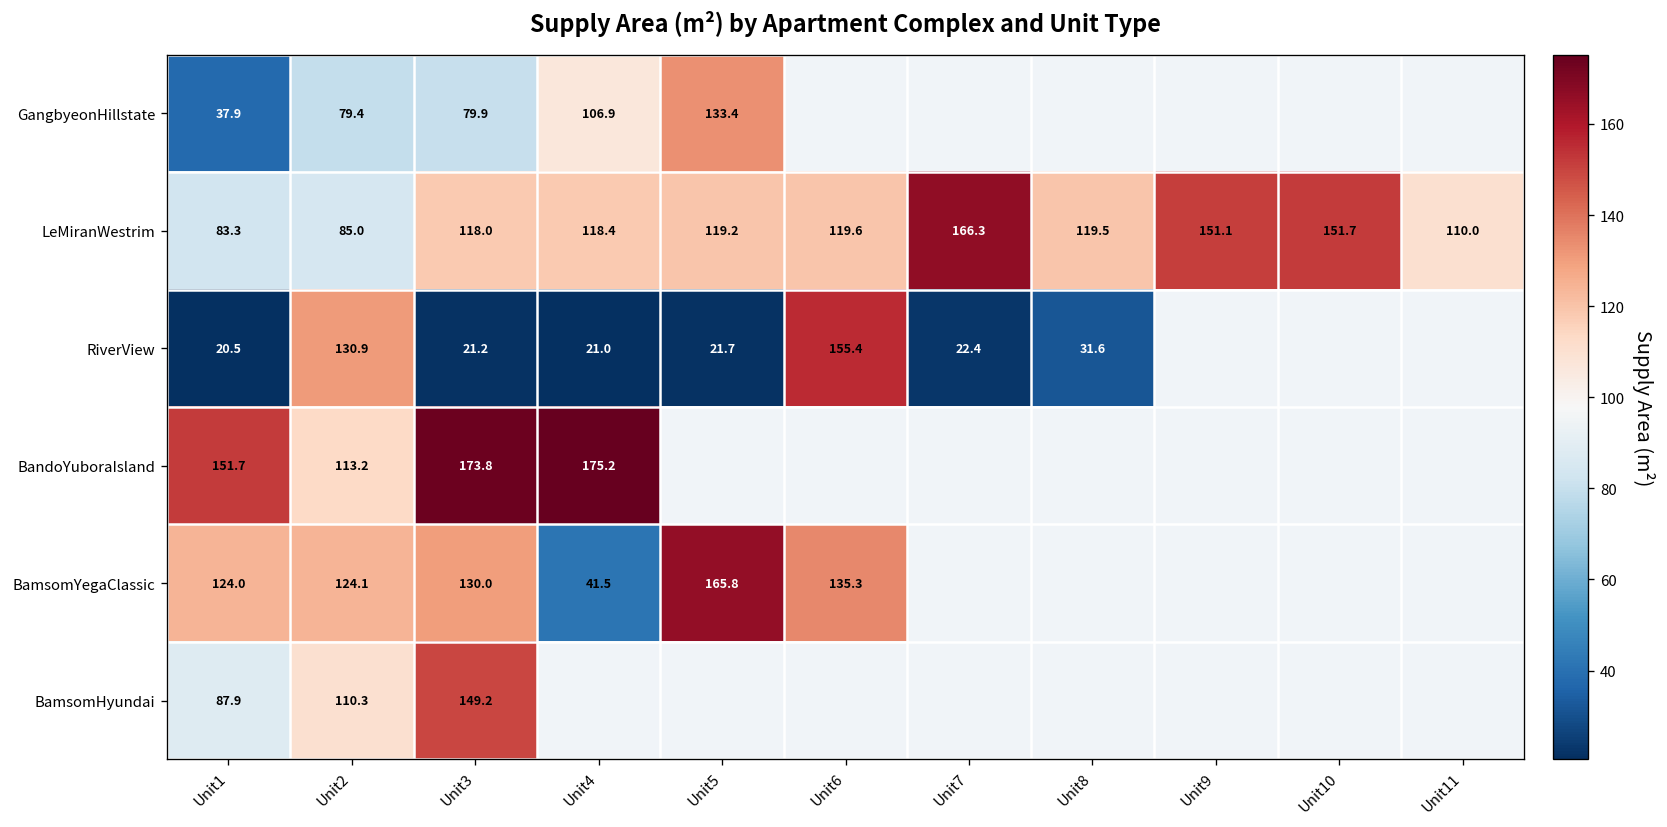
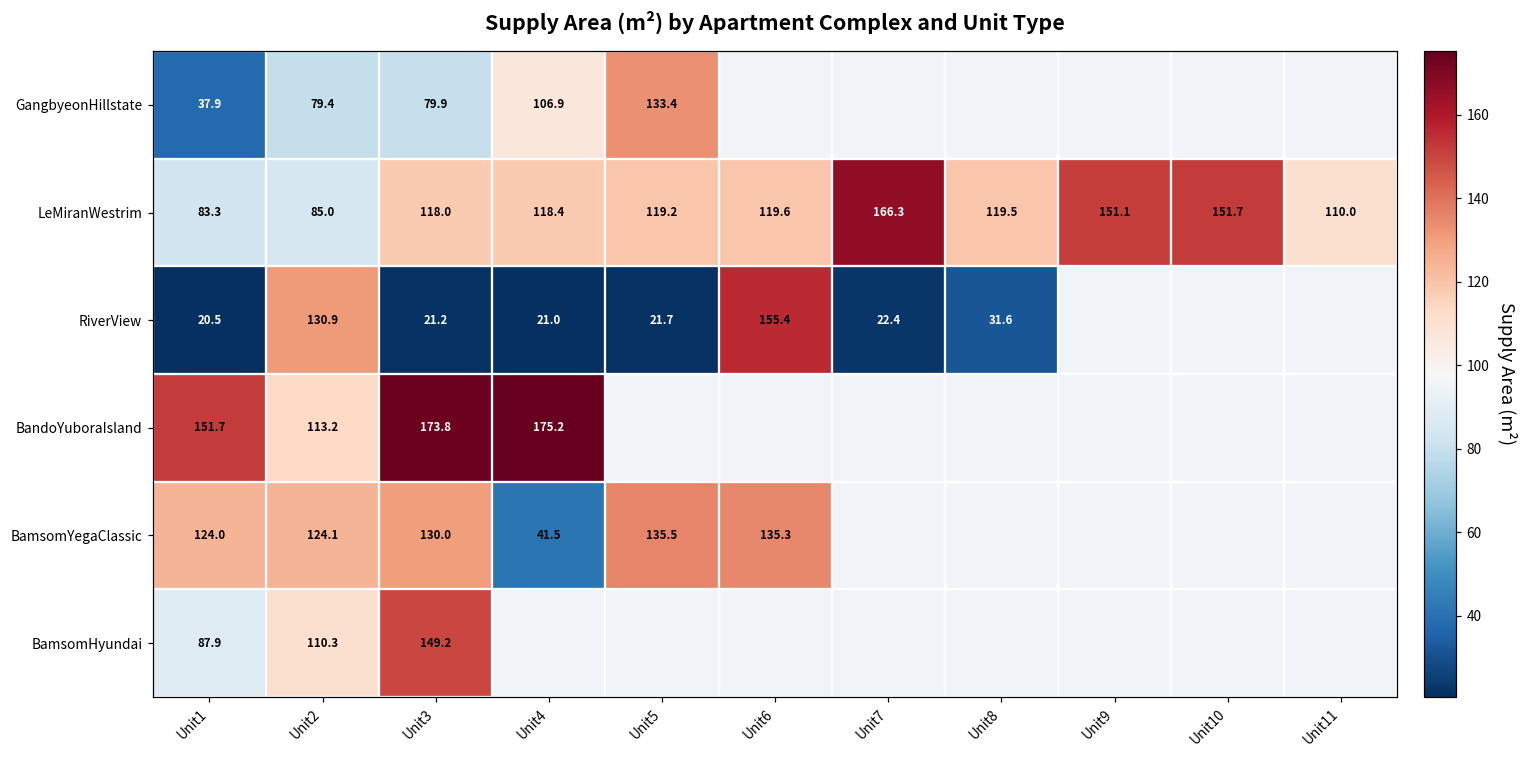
BamsomYegaClassic, Unit5: 165.8 -> 135.5
